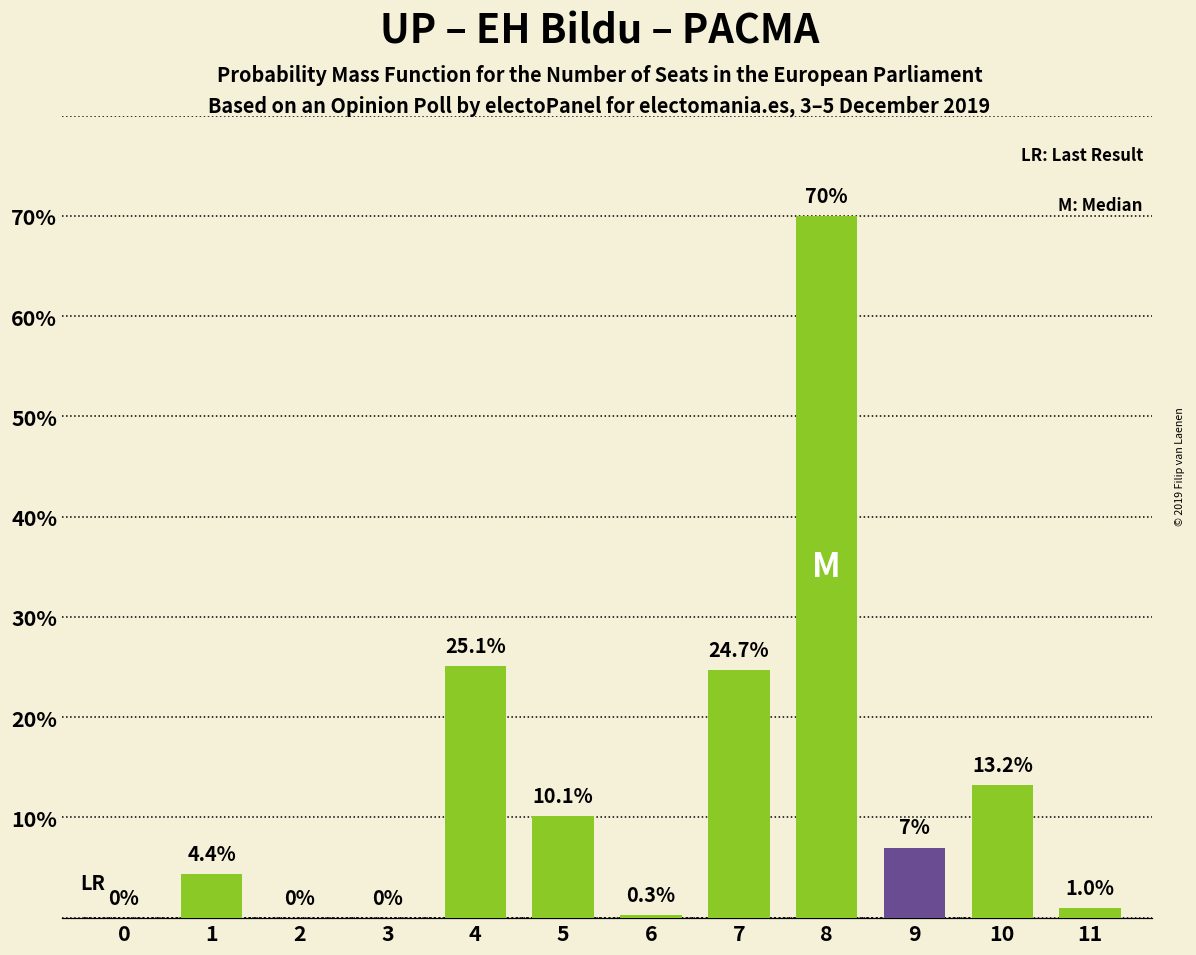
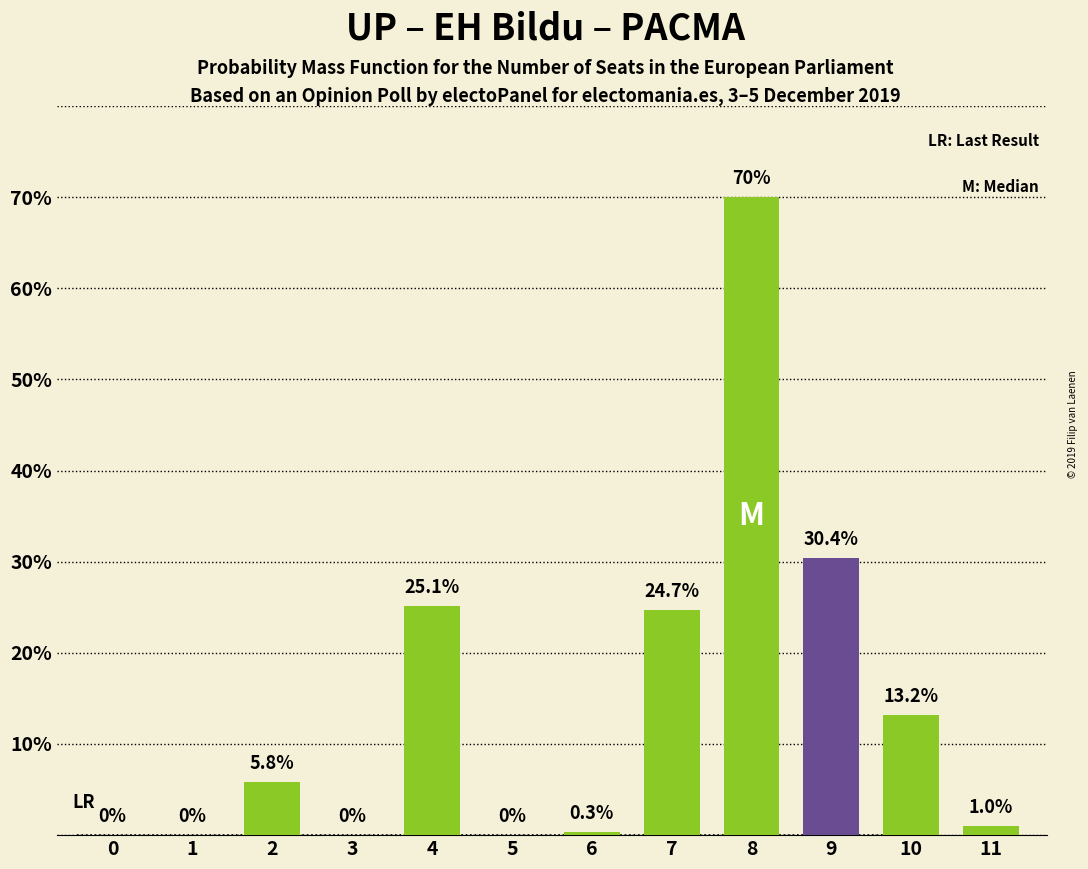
1: 4.4% -> 0%
2: 0% -> 5.8%
5: 10.1% -> 0%
9: 7% -> 30.4%
